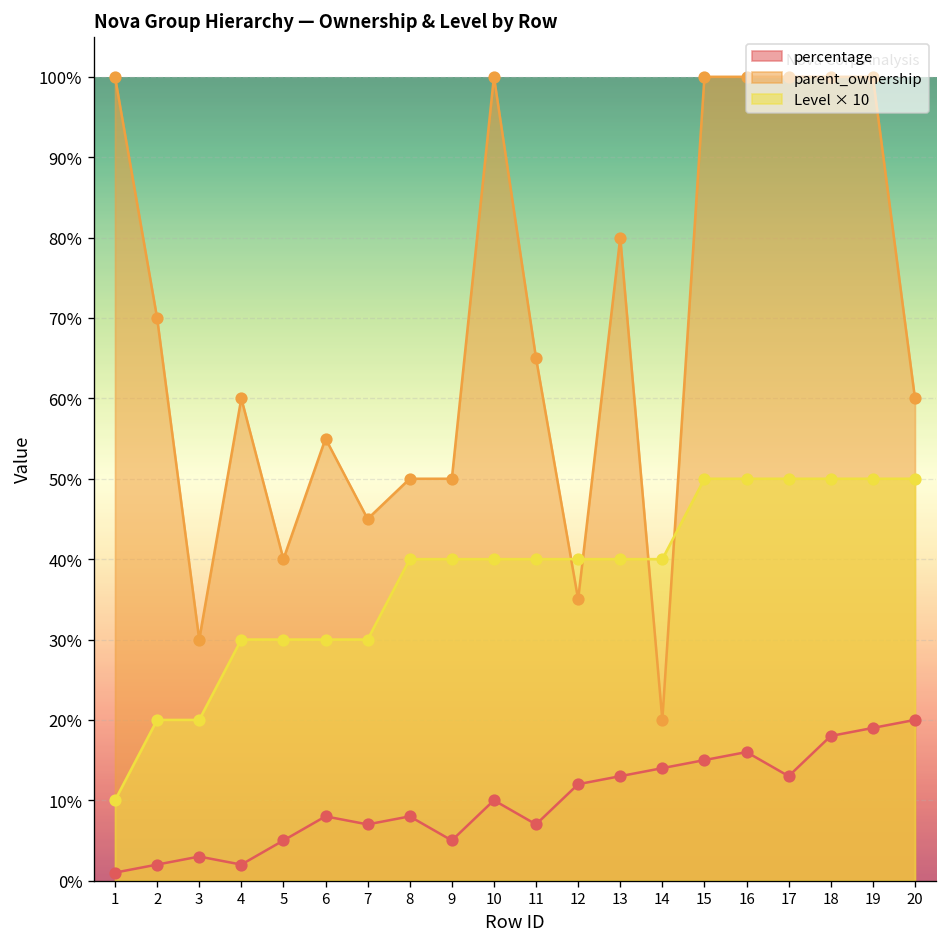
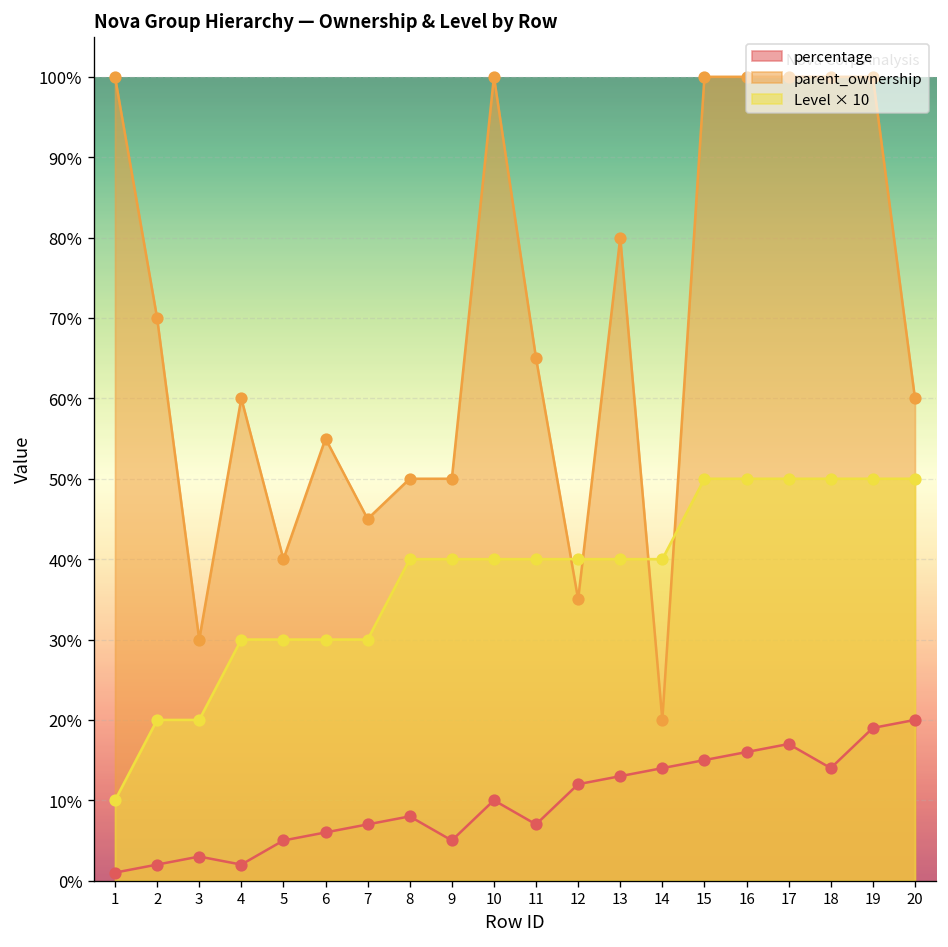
percentage, 6: 8% -> 6%
percentage, 17: 13% -> 17%
percentage, 18: 18% -> 14%
